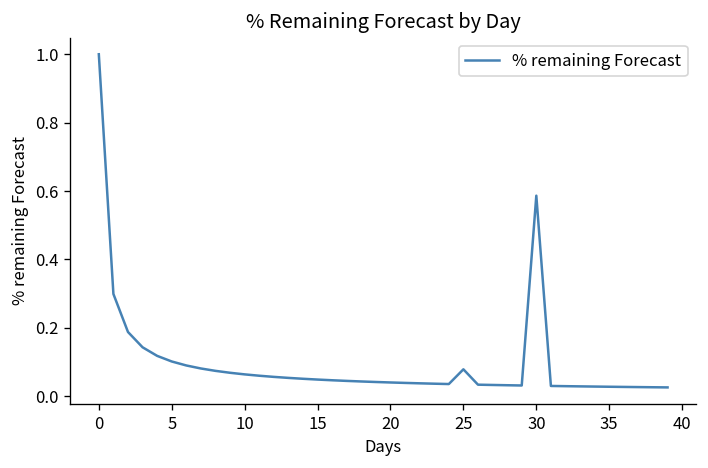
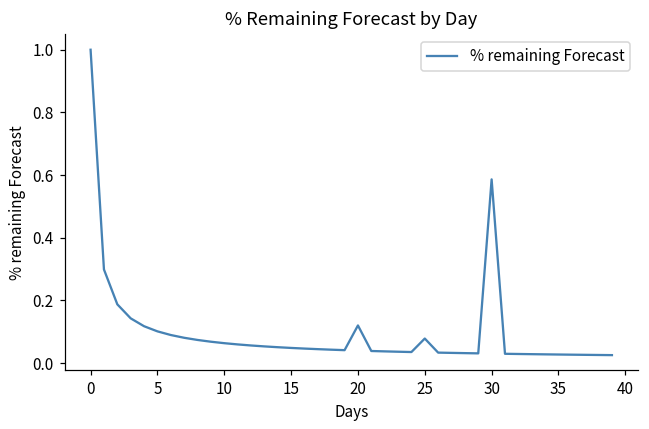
20: 0.04 -> 0.12
